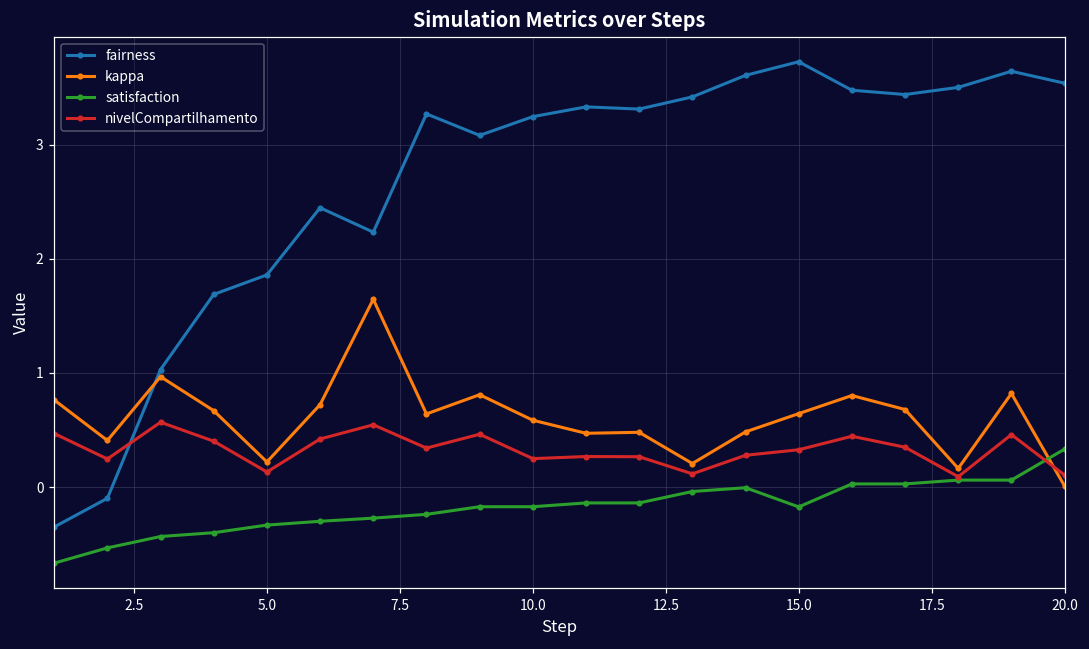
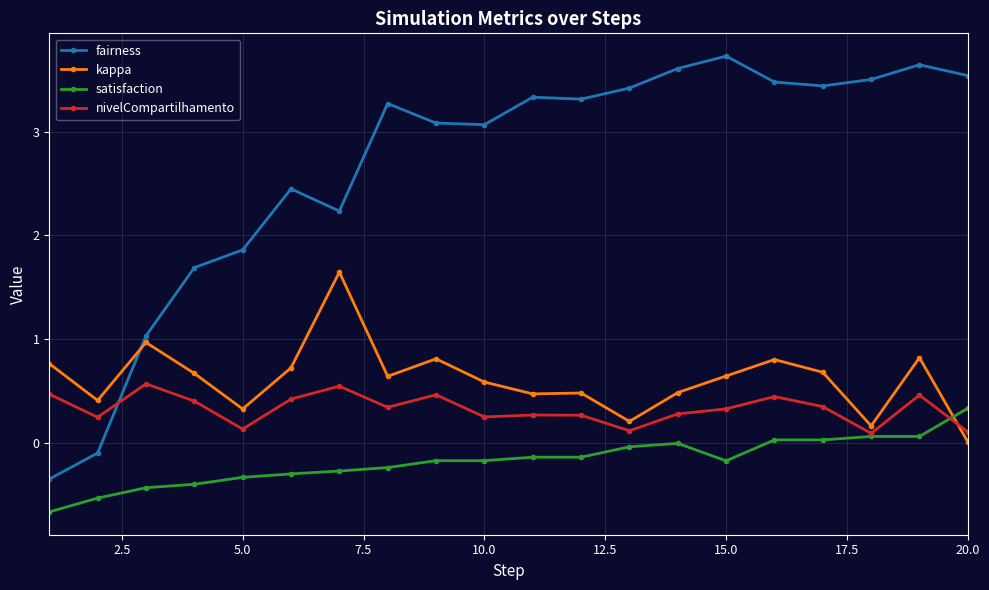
kappa, 5.0: 0.22 -> 0.33
fairness, 10.0: 3.25 -> 3.07
